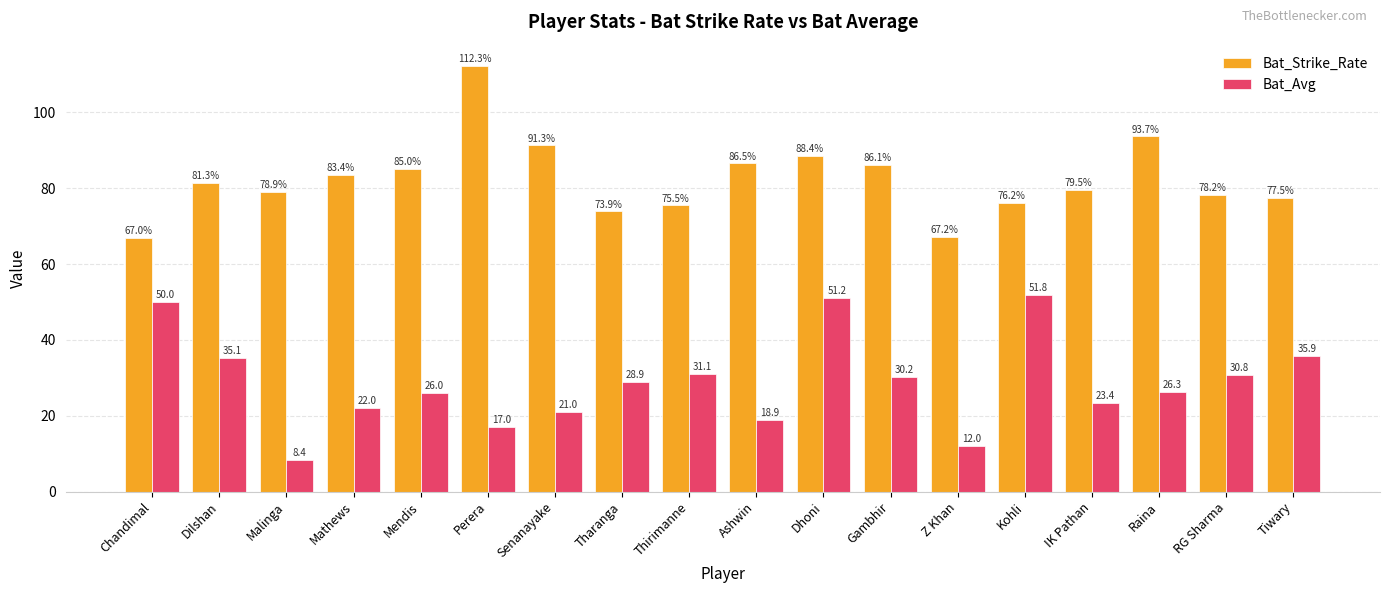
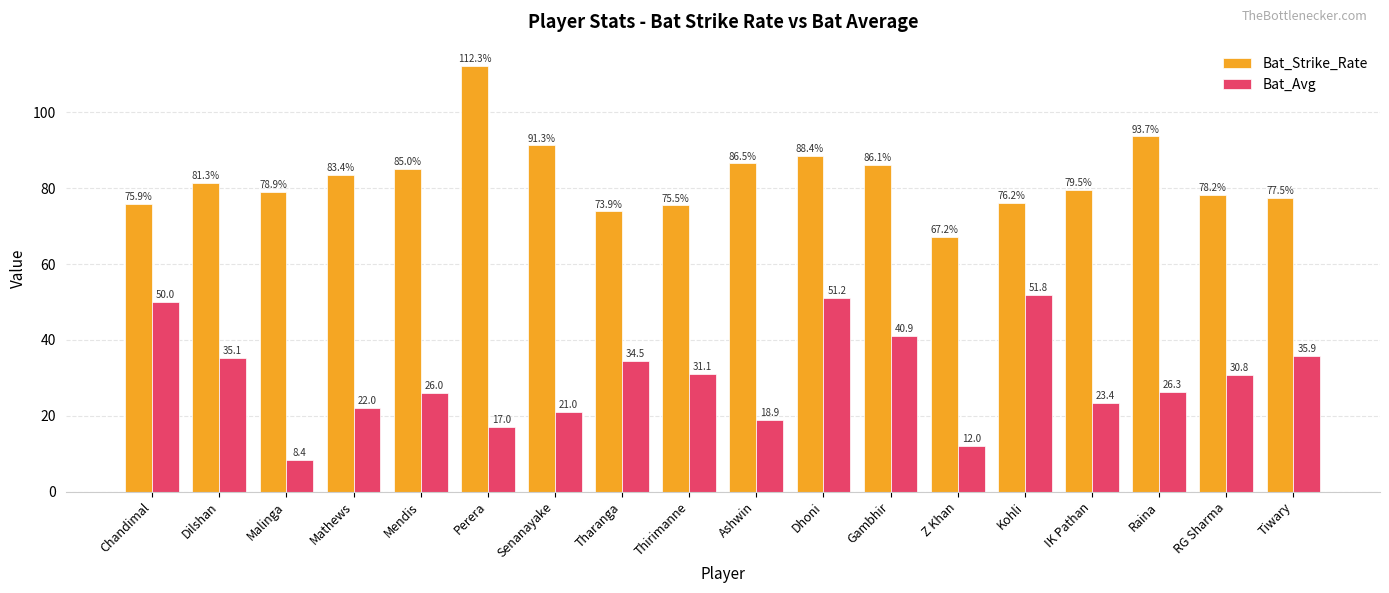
Bat_Strike_Rate, Chandimal: 67.0% -> 75.9%
Bat_Avg, Tharanga: 28.9 -> 34.5
Bat_Avg, Gambhir: 30.2 -> 40.9
